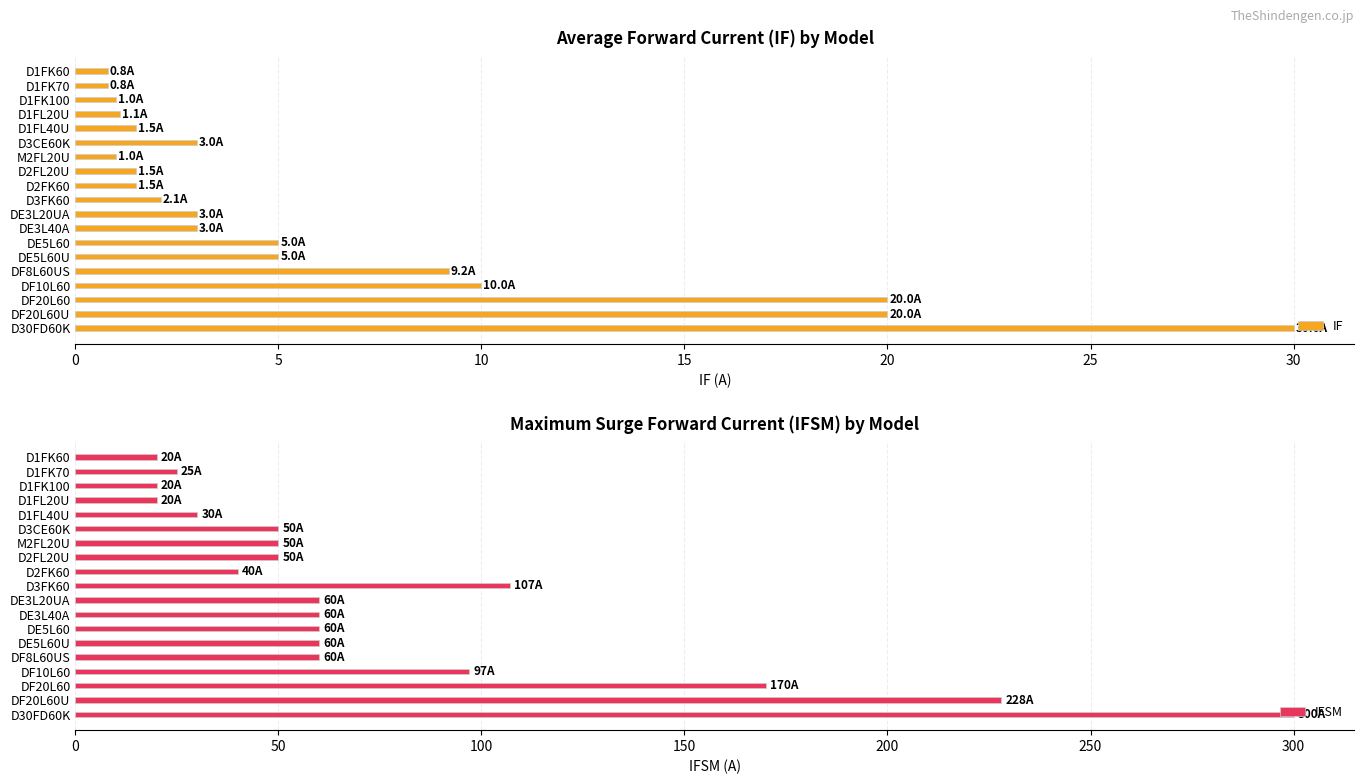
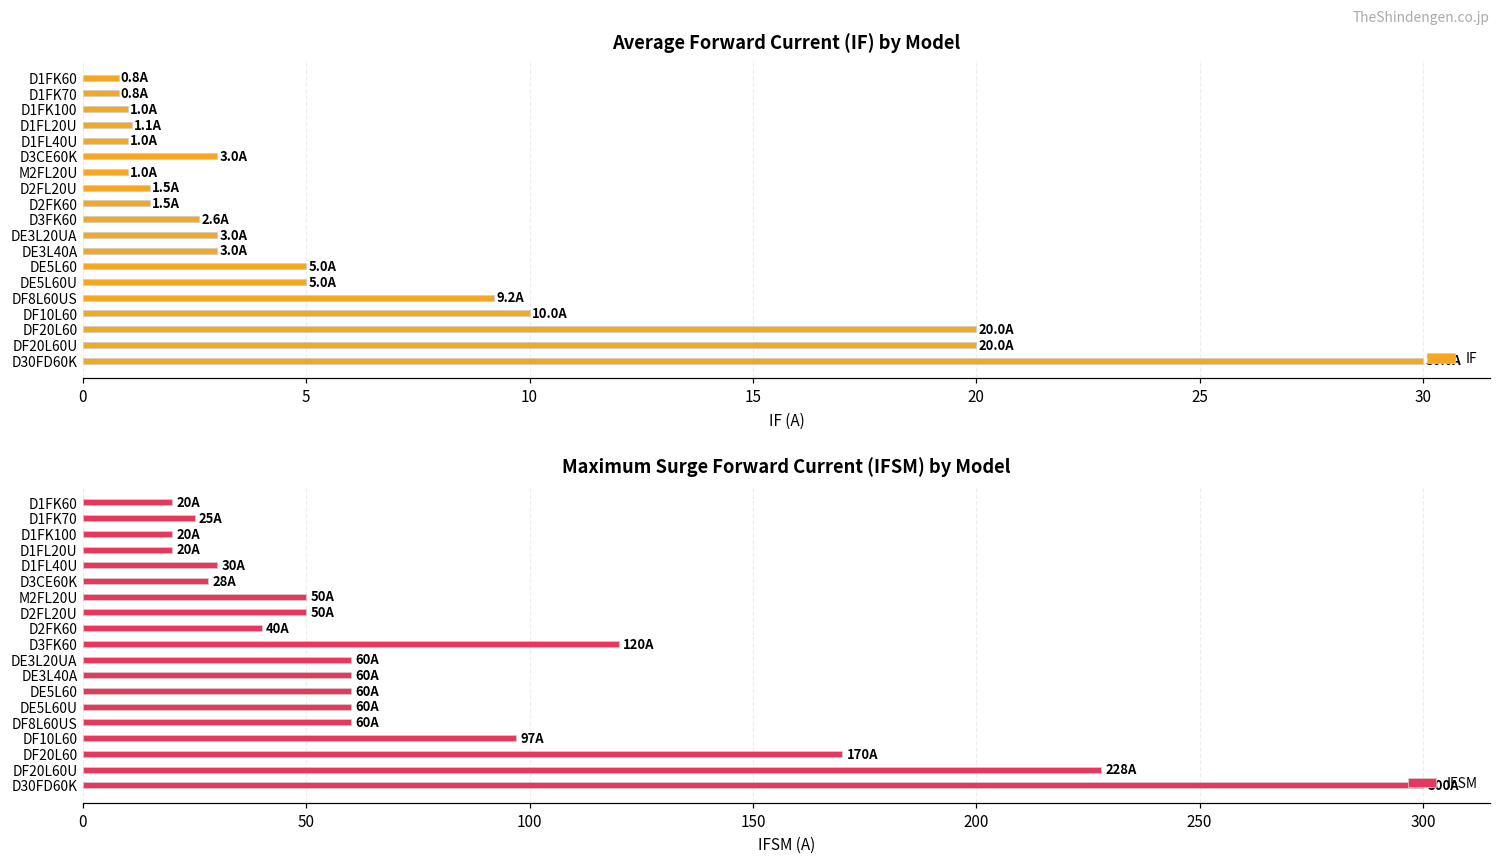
Average Forward Current (IF) by Model, D1FL40U: 1.5A -> 1.0A
Average Forward Current (IF) by Model, D3FK60: 2.1A -> 2.6A
Maximum Surge Forward Current (IFSM) by Model, D3CE60K: 50A -> 28A
Maximum Surge Forward Current (IFSM) by Model, D3FK60: 107A -> 120A
